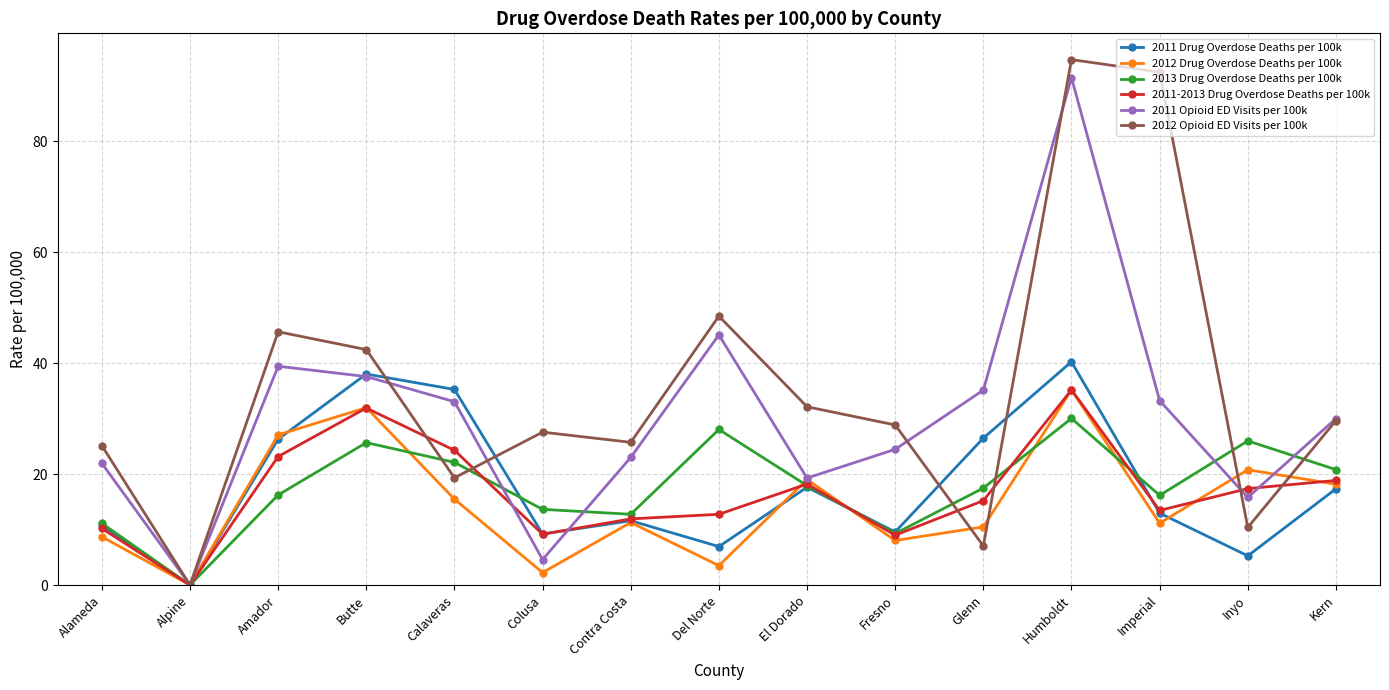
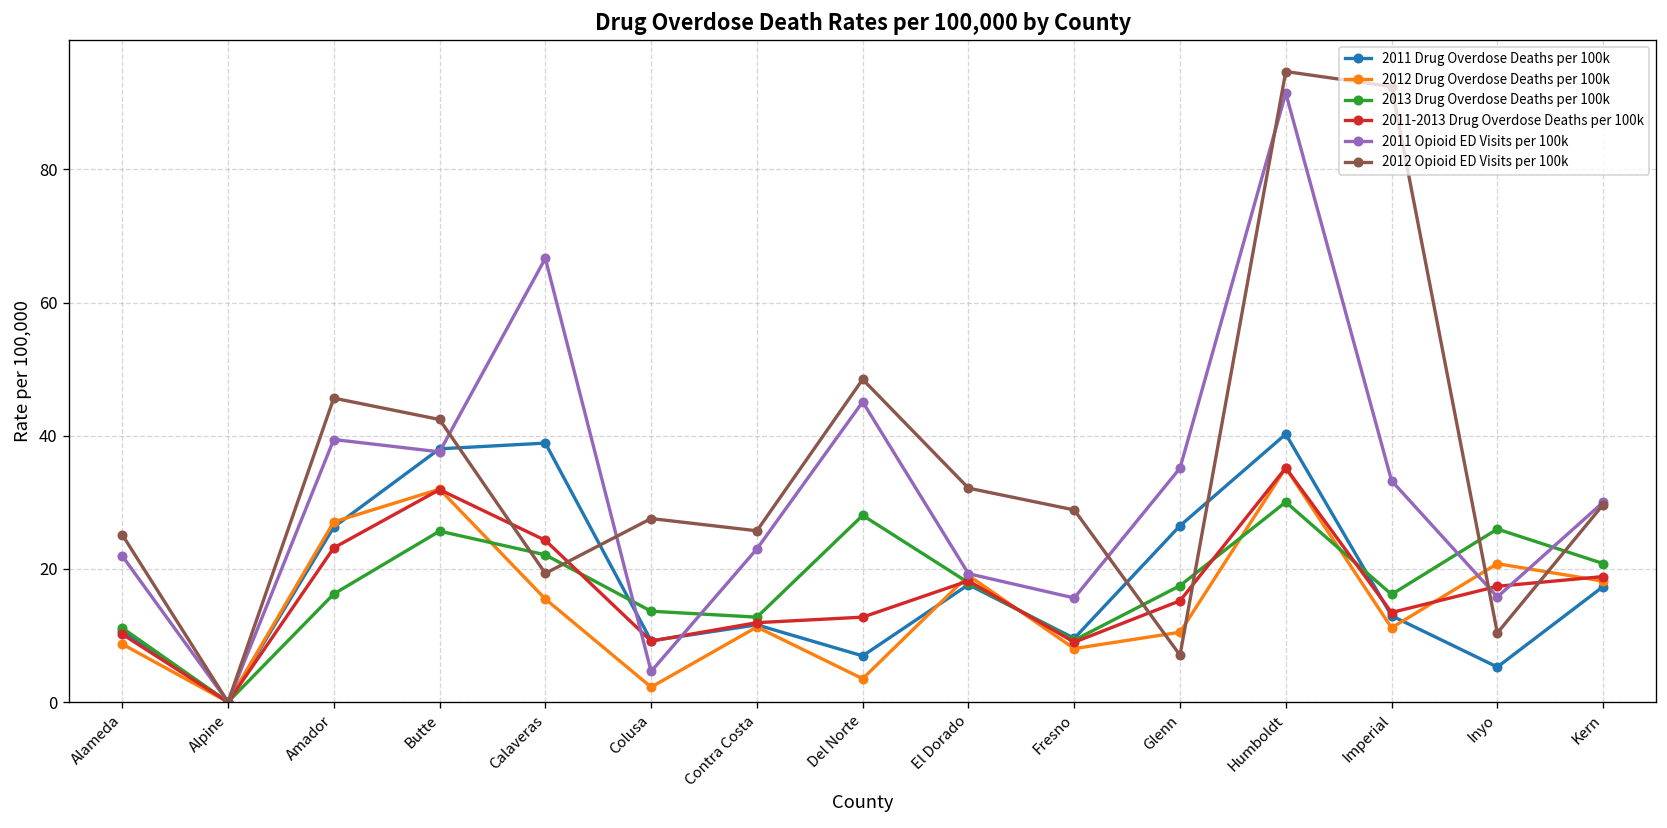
2011 Drug Overdose Deaths per 100k, Calaveras: 35 -> 39
2011 Opioid ED Visits per 100k, Calaveras: 33 -> 67
2011 Opioid ED Visits per 100k, Fresno: 24 -> 16
